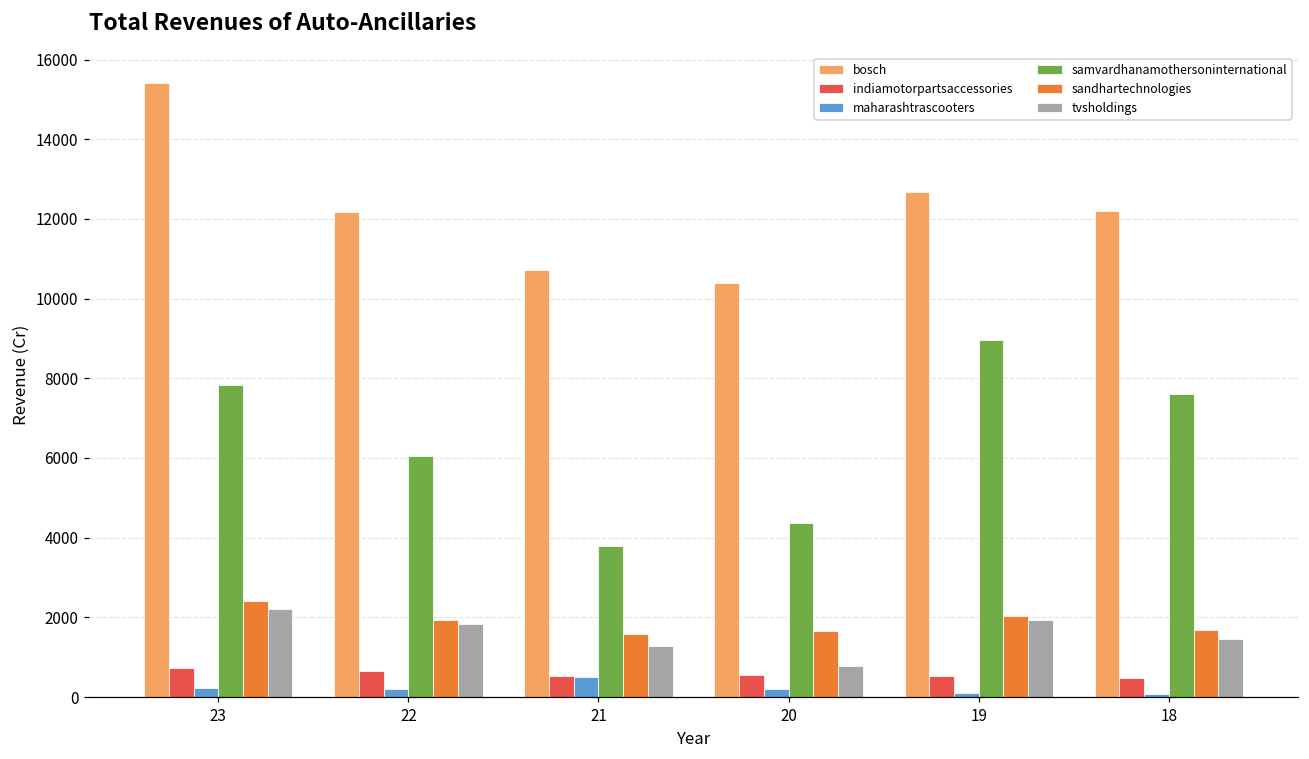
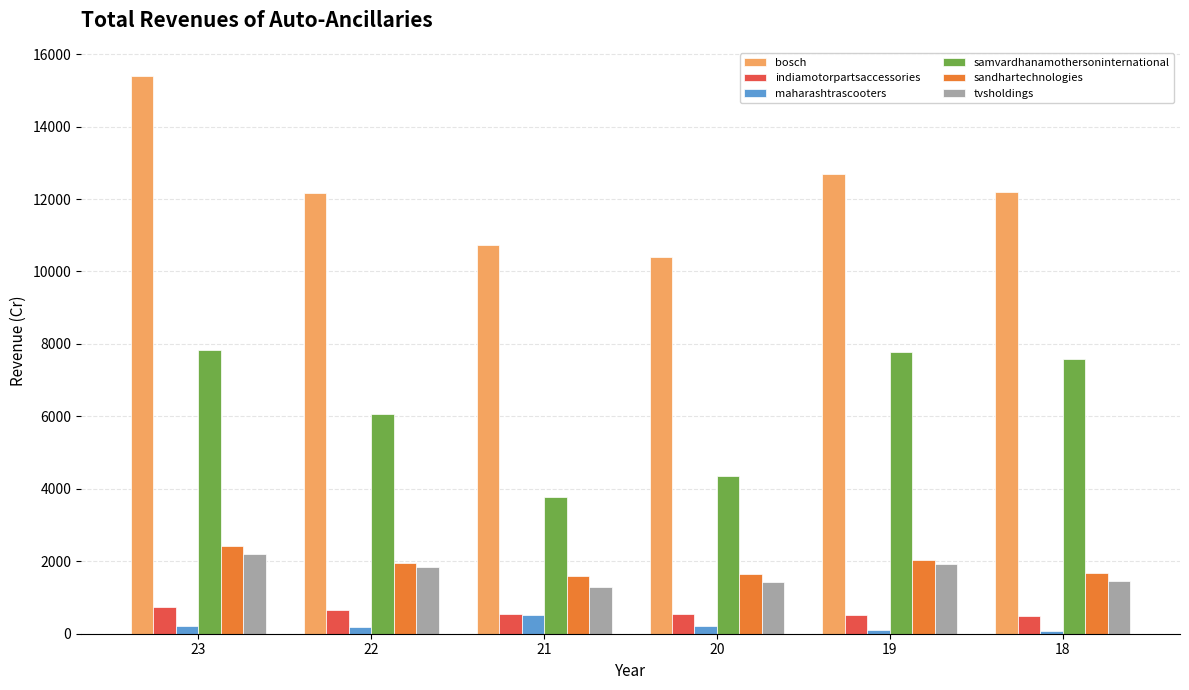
tvsholdings, 20: 800 -> 1400
samvardhanamothersoninternational, 19: 9000 -> 7800
